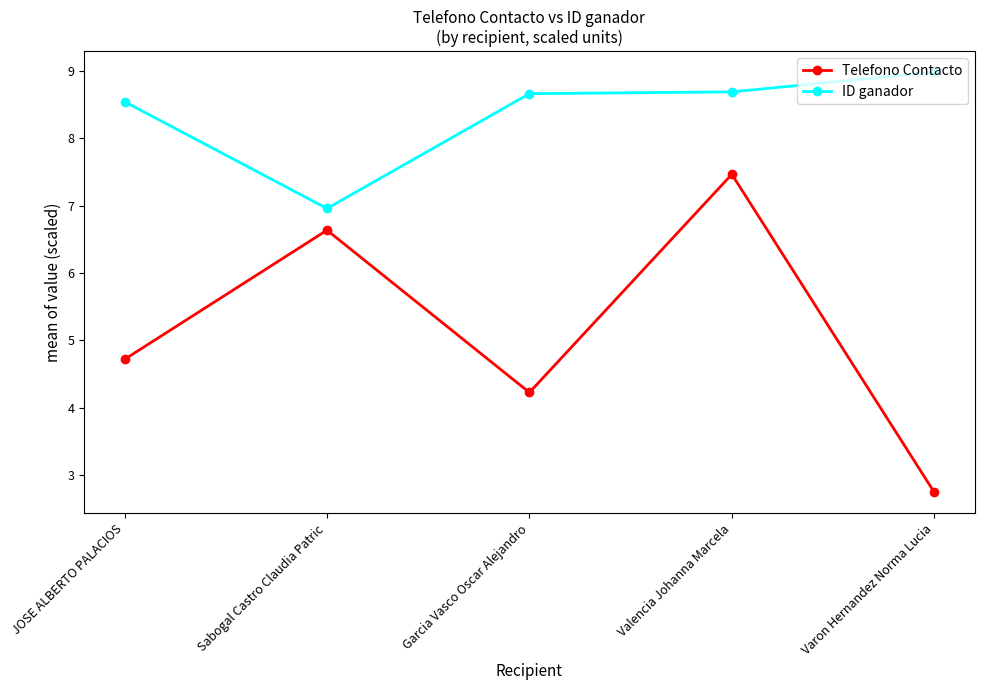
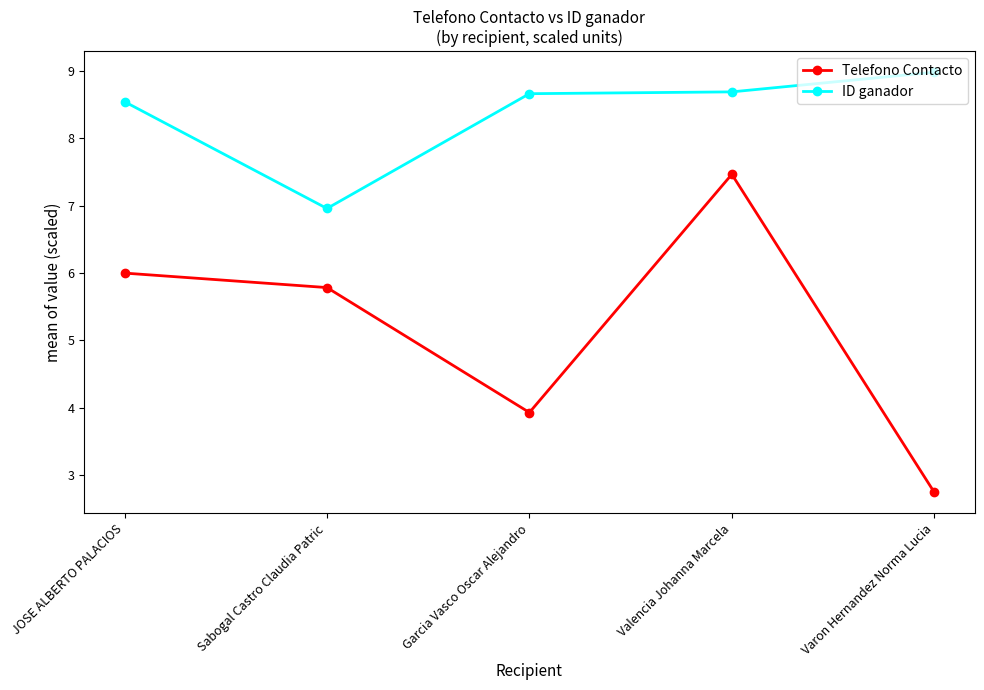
Telefono Contacto, JOSE ALBERTO PALACIOS: 4.7 -> 6.0
Telefono Contacto, Sabogal Castro Claudia Patric: 6.6 -> 5.8
Telefono Contacto, Garcia Vasco Oscar Alejandro: 4.2 -> 3.9
